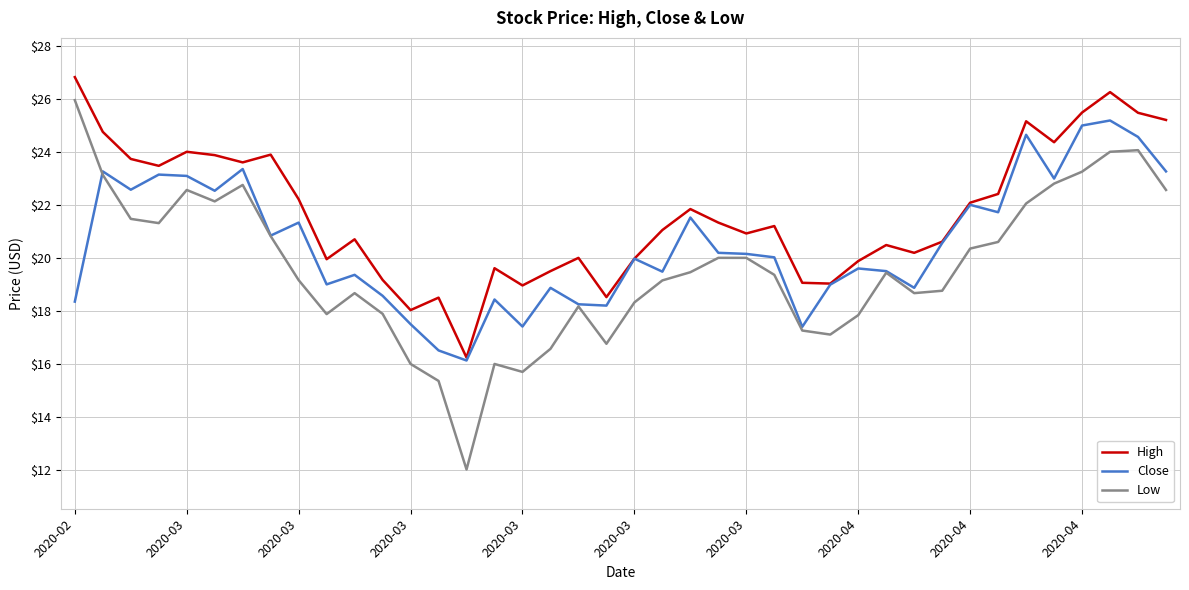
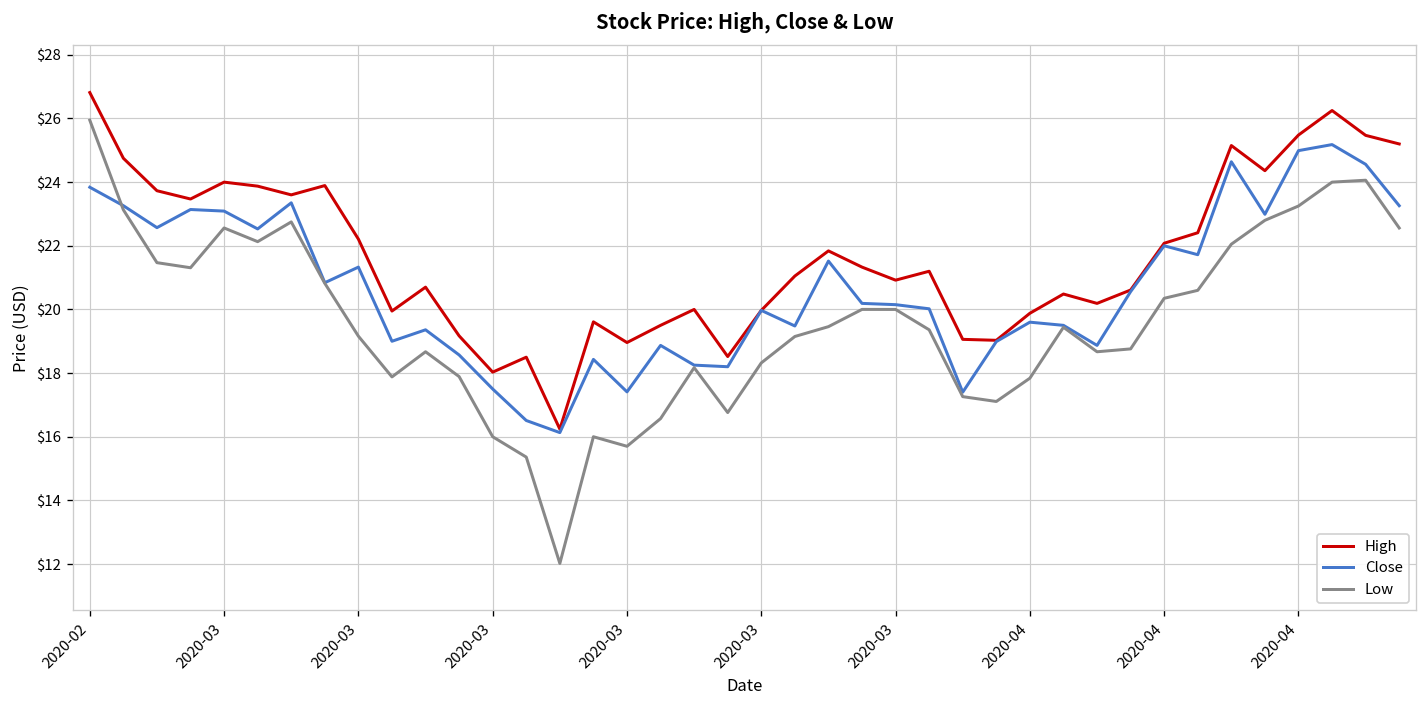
Close, 2020-02: $18.4 -> $23.8
